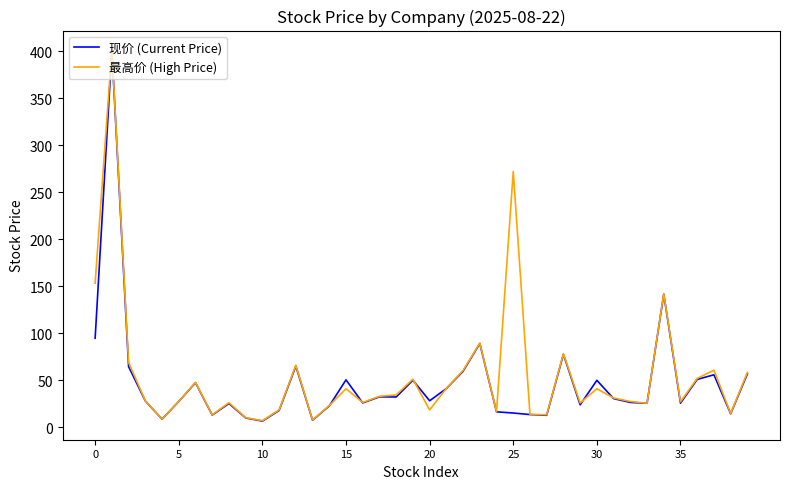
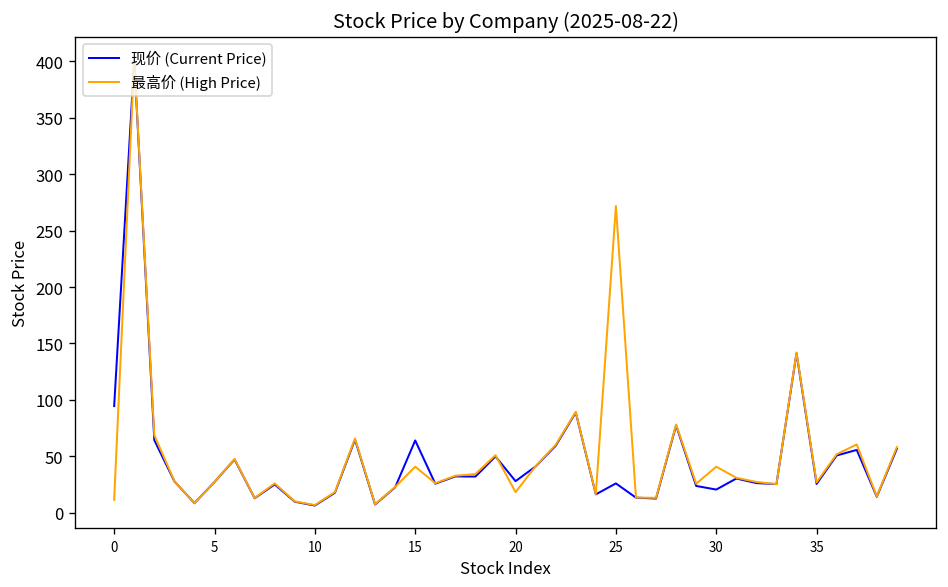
最高价 (High Price), 0: 150 -> 10
现价 (Current Price), 15: 50 -> 60
现价 (Current Price), 25: 10 -> 30
现价 (Current Price), 30: 50 -> 20
